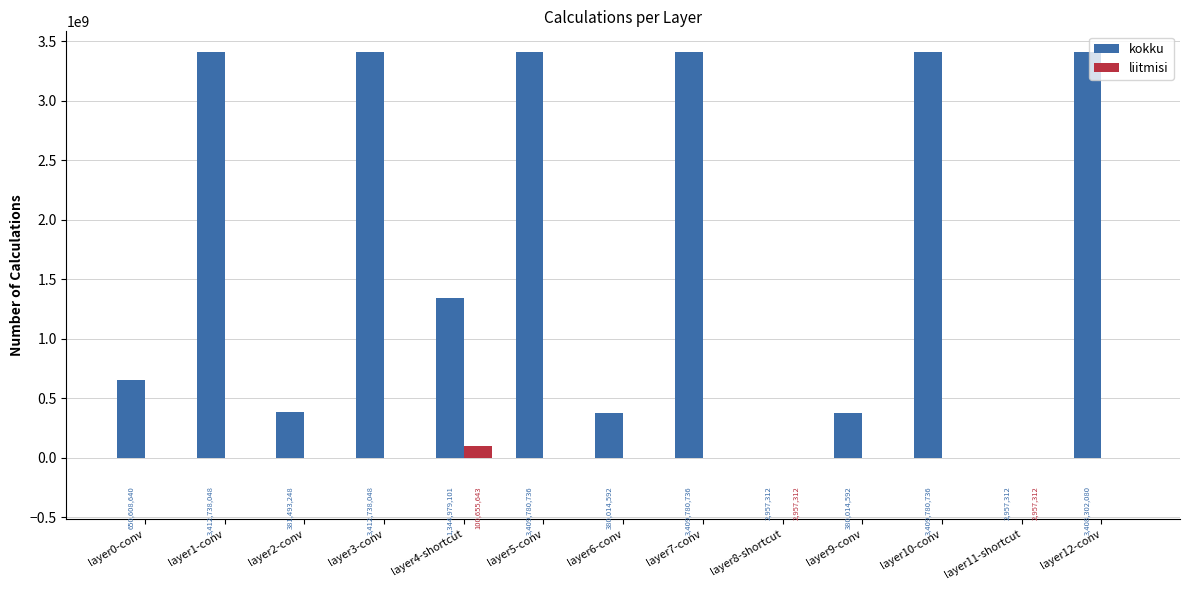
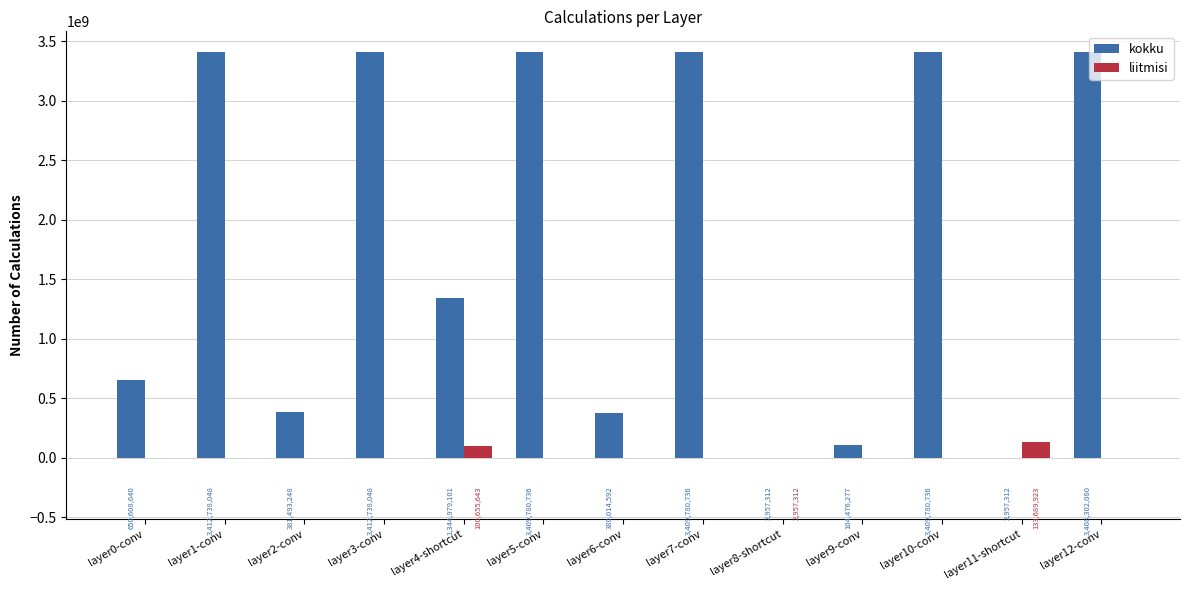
kokku, layer9-conv: 380,014,592 -> 104,476,277
liitmisi, layer11-shortcut: 2,957,312 -> 133,689,923
